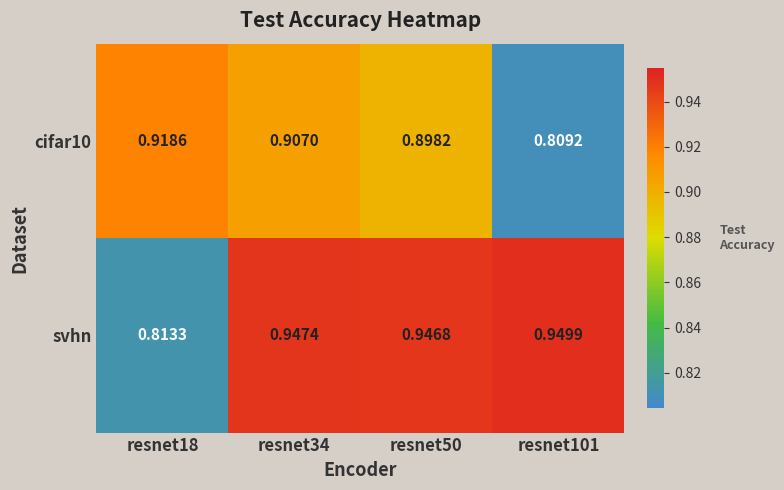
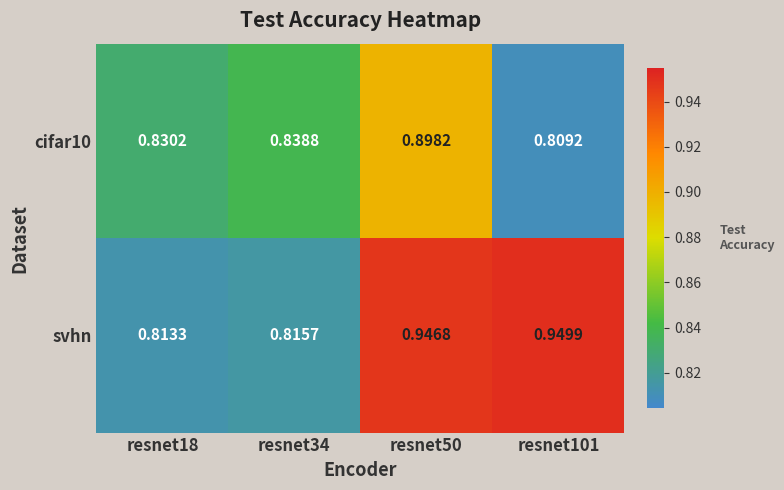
cifar10, resnet18: 0.9186 -> 0.8302
cifar10, resnet34: 0.9070 -> 0.8388
svhn, resnet34: 0.9474 -> 0.8157
